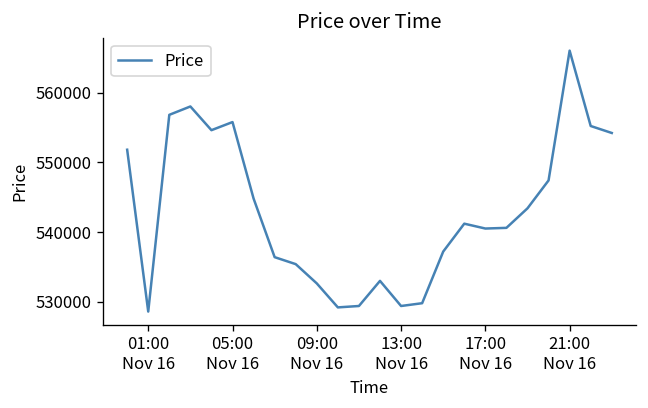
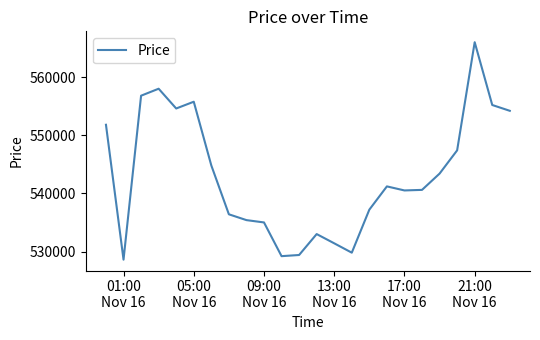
09:00 Nov 16: 533000 -> 535000
13:00 Nov 16: 529000 -> 531000
